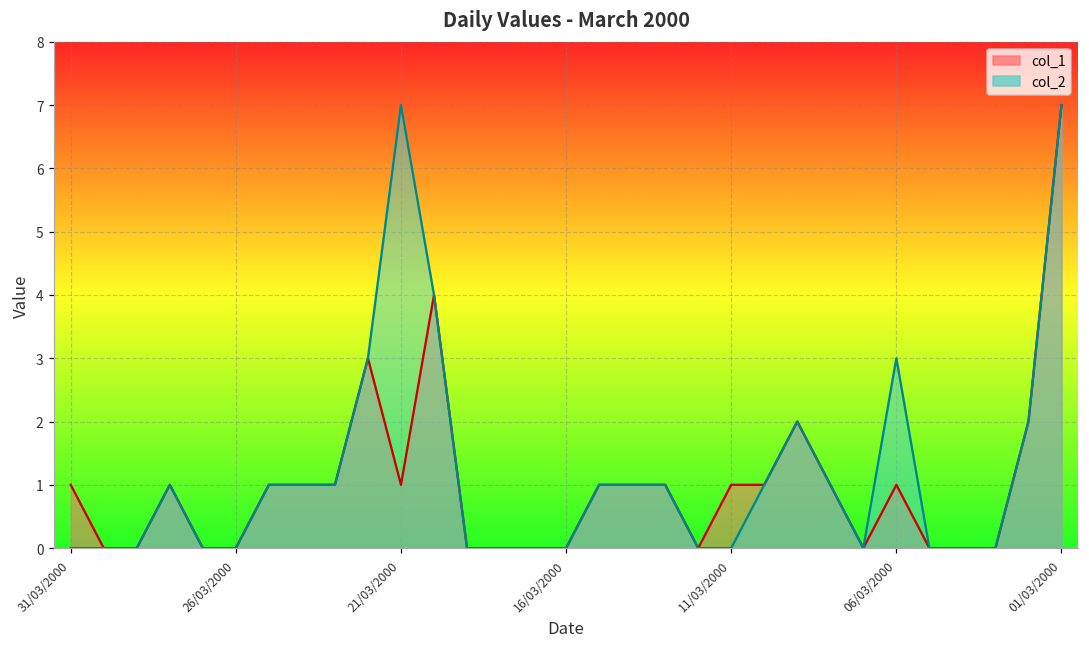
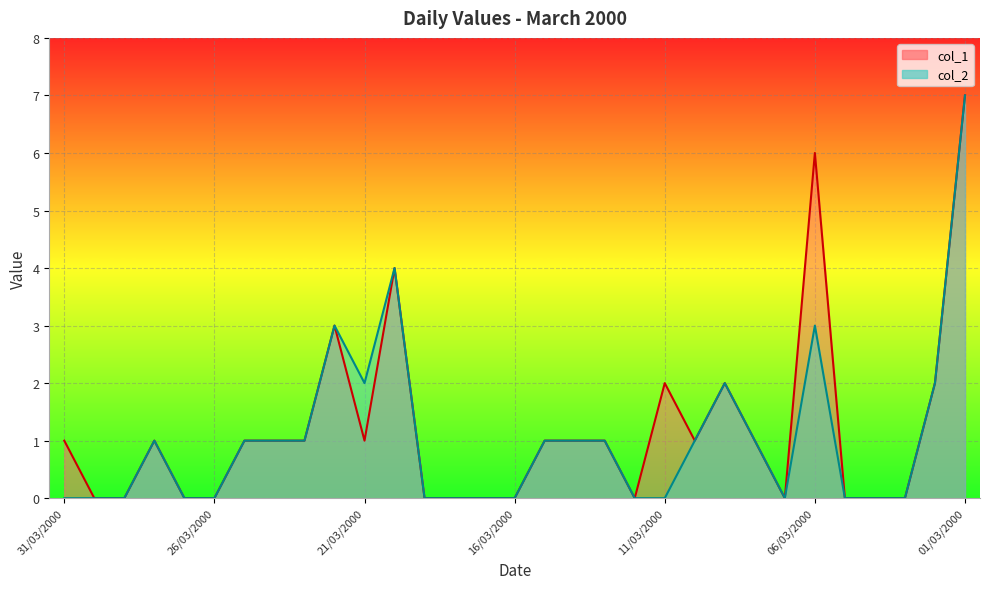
col_2, 21/03/2000: 7 -> 2
col_1, 11/03/2000: 1 -> 2
col_1, 06/03/2000: 1 -> 6
